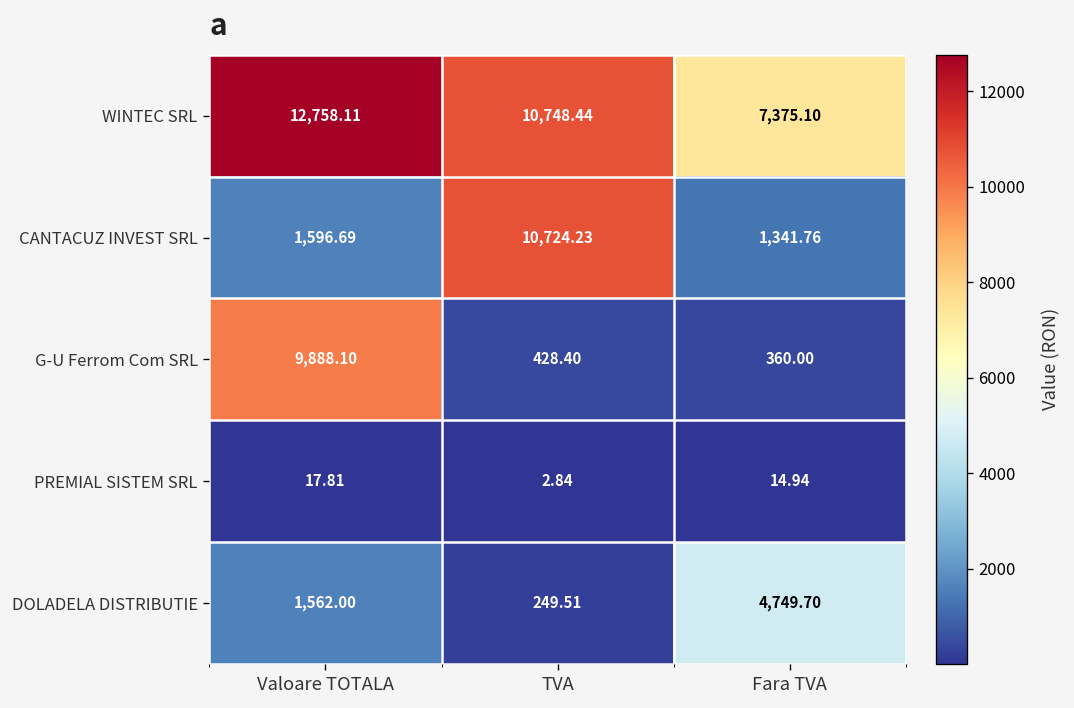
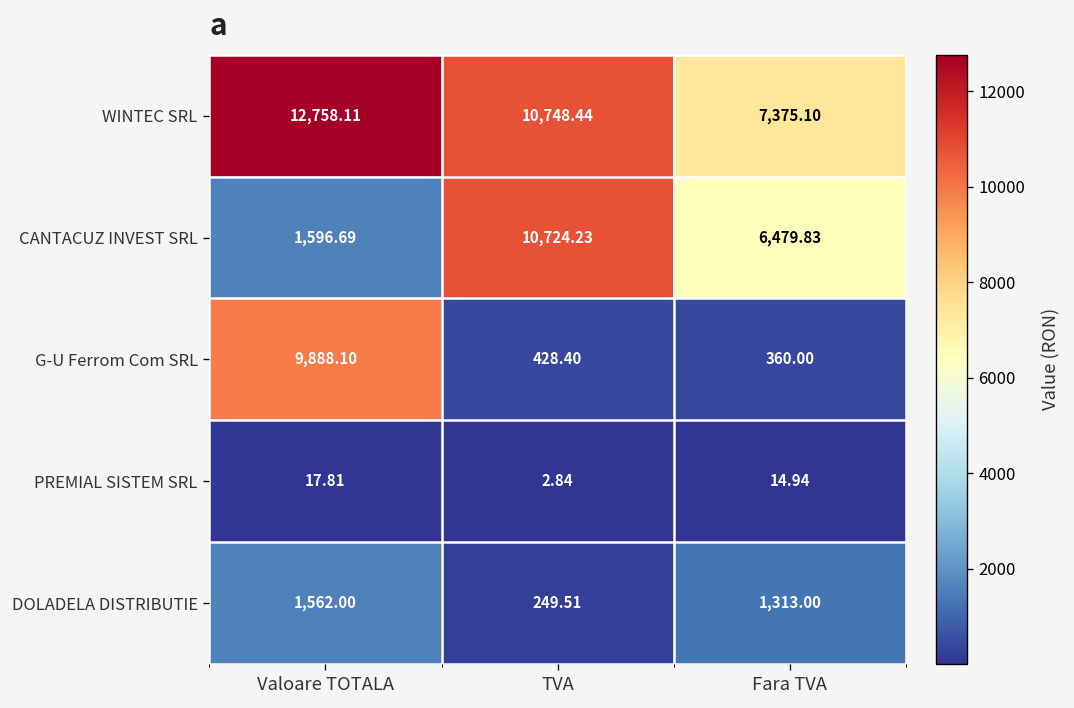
CANTACUZ INVEST SRL, Fara TVA: 1,341.76 -> 6,479.83
DOLADELA DISTRIBUTIE, Fara TVA: 4,749.70 -> 1,313.00
